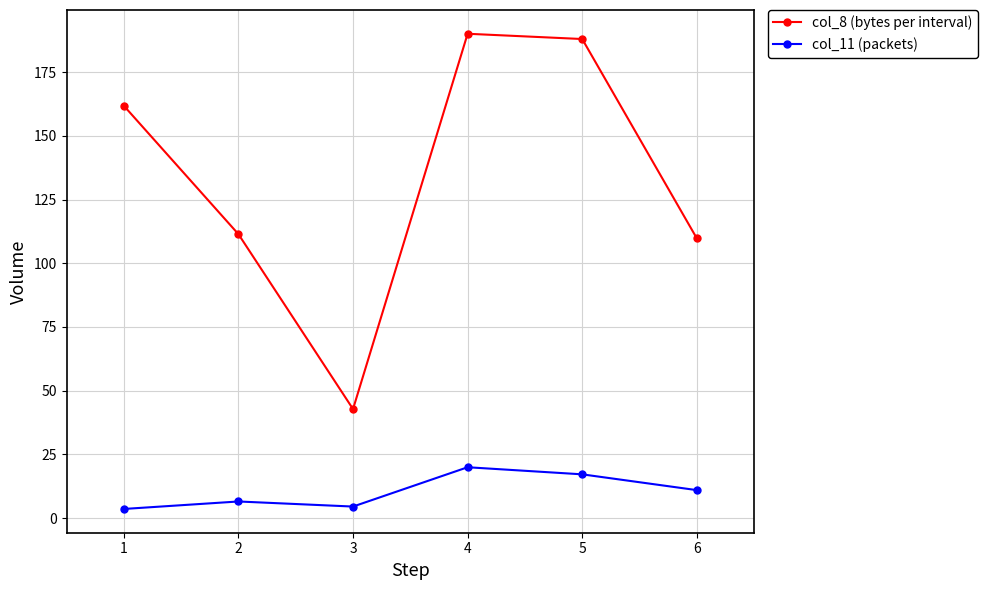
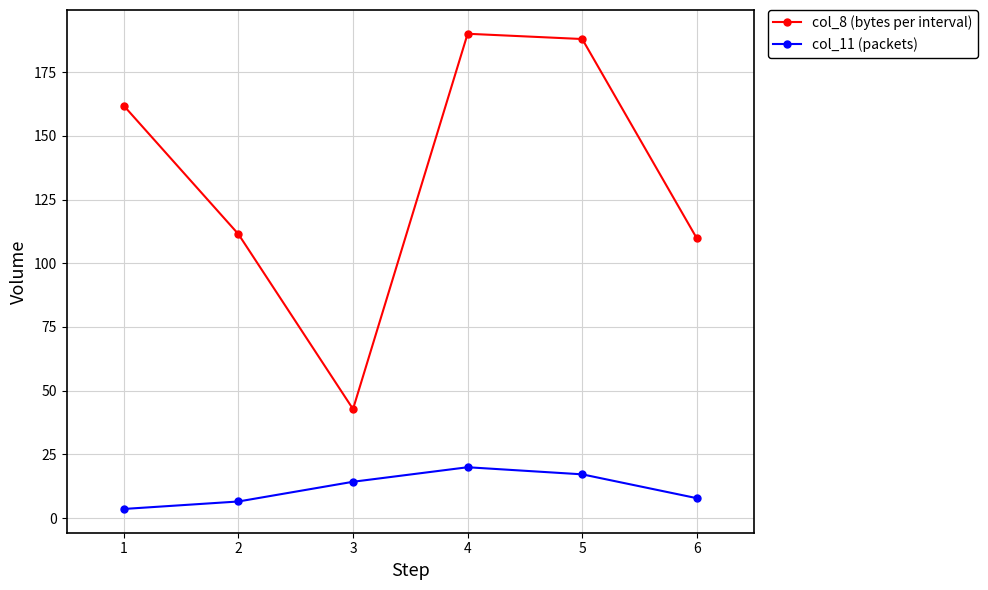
col_11 (packets), 3: 5 -> 14
col_11 (packets), 6: 11 -> 8
